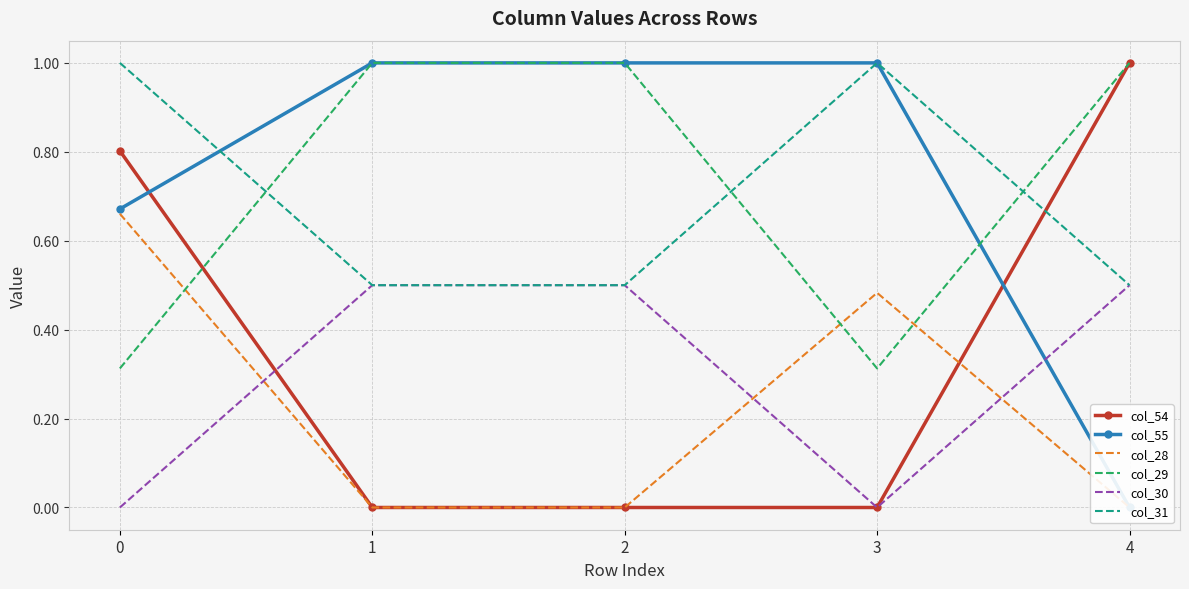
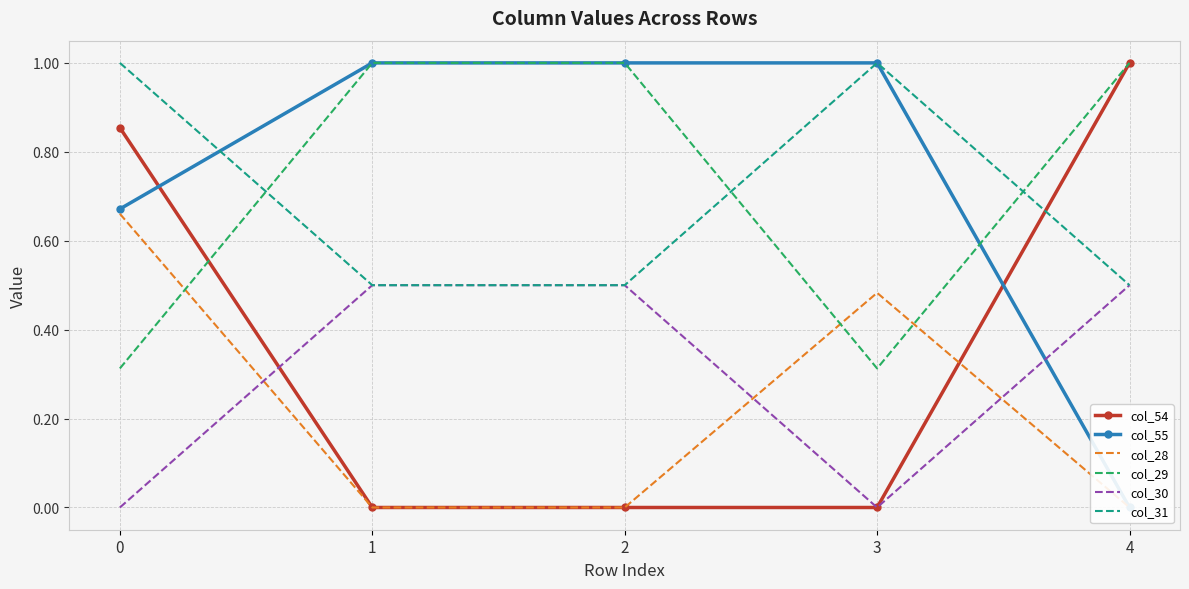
col_54, 0: 0.80 -> 0.85
